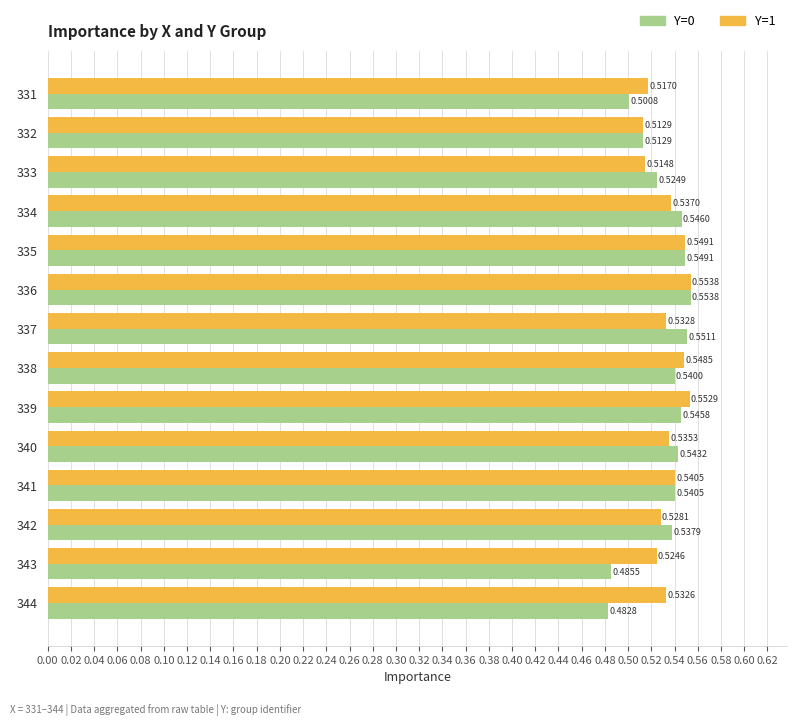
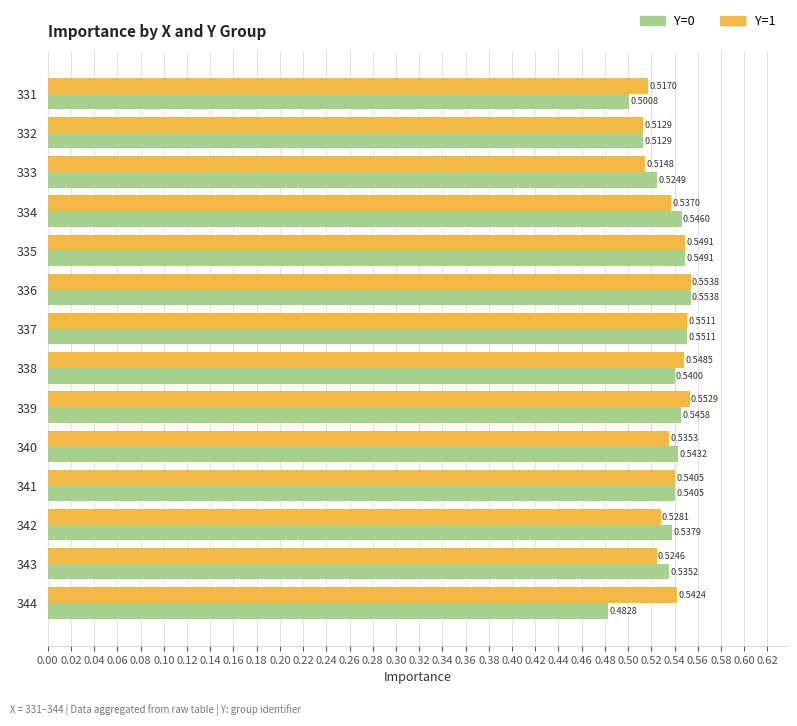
Y=1, 337: 0.5328 -> 0.5511
Y=0, 343: 0.4855 -> 0.5352
Y=1, 344: 0.5326 -> 0.5424
